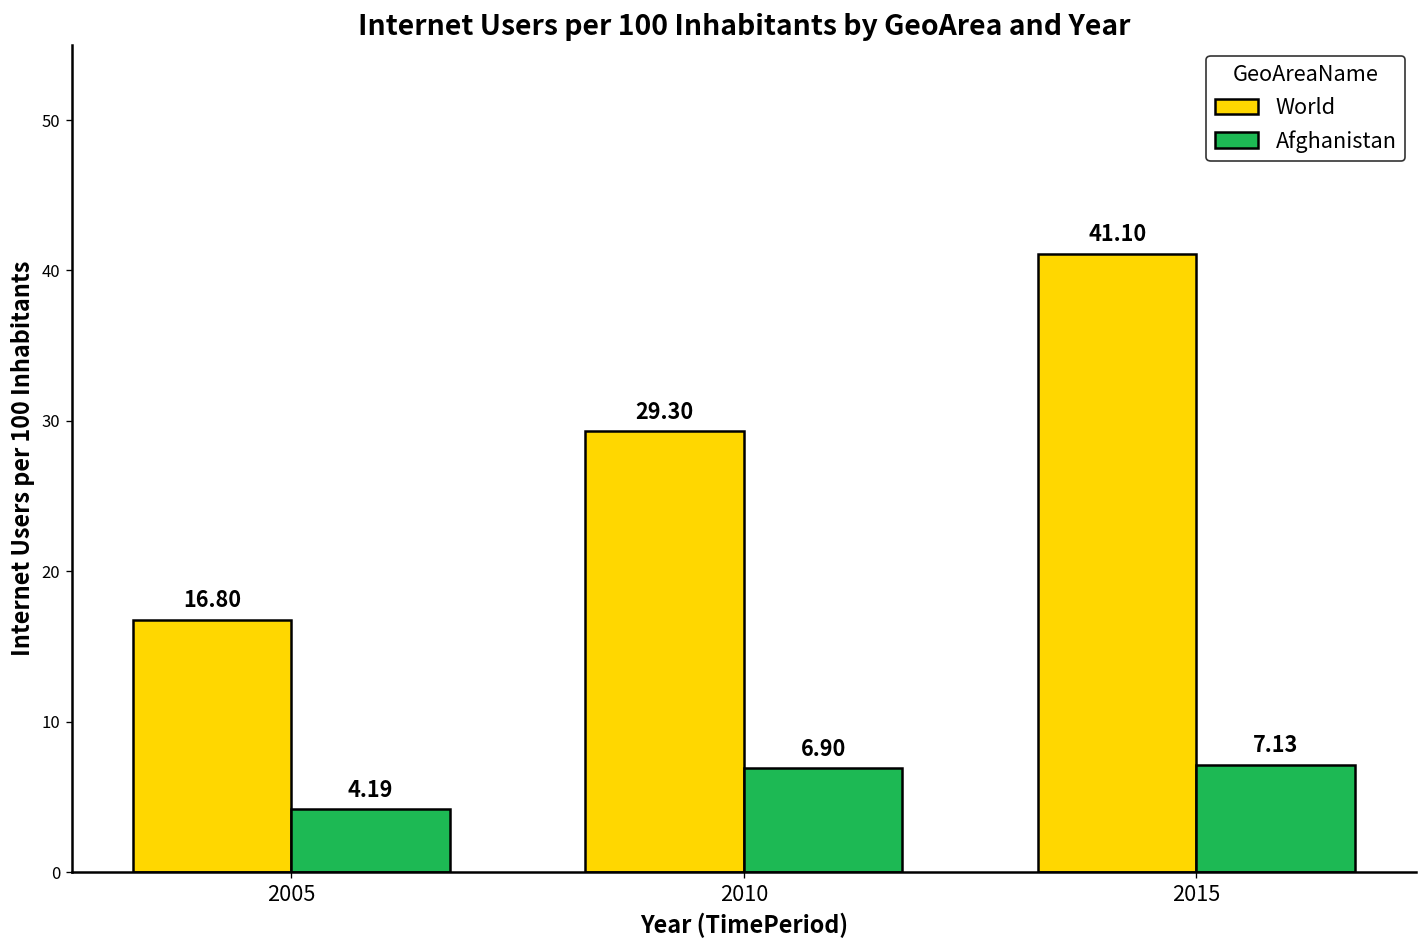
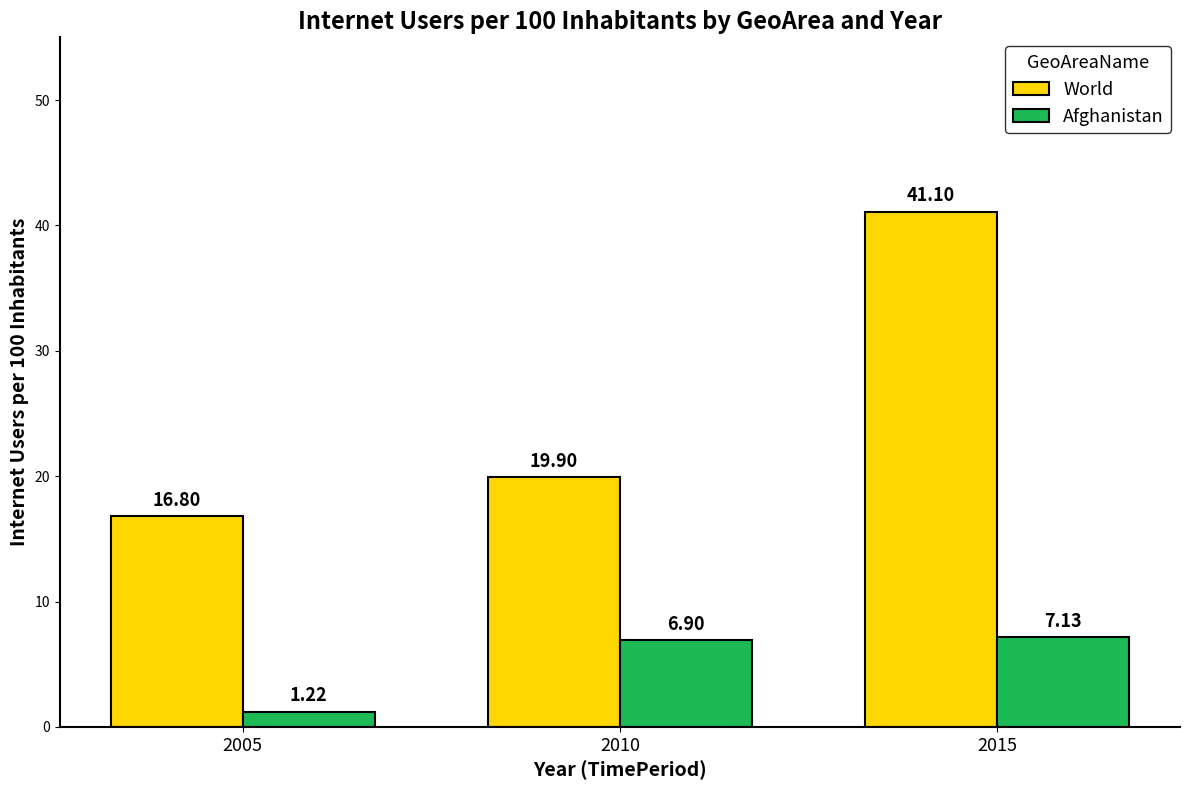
Afghanistan, 2005: 4.19 -> 1.22
World, 2010: 29.30 -> 19.90
